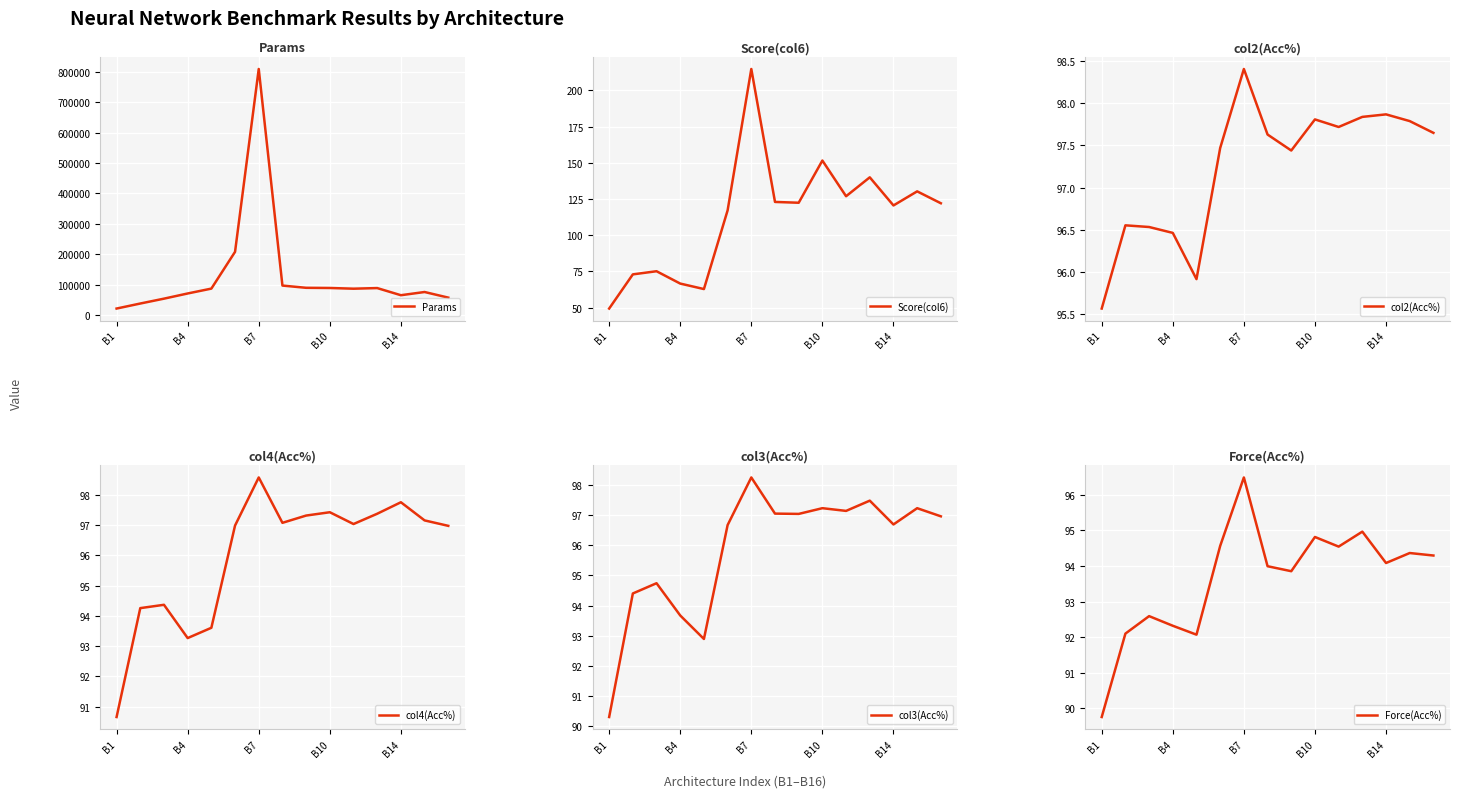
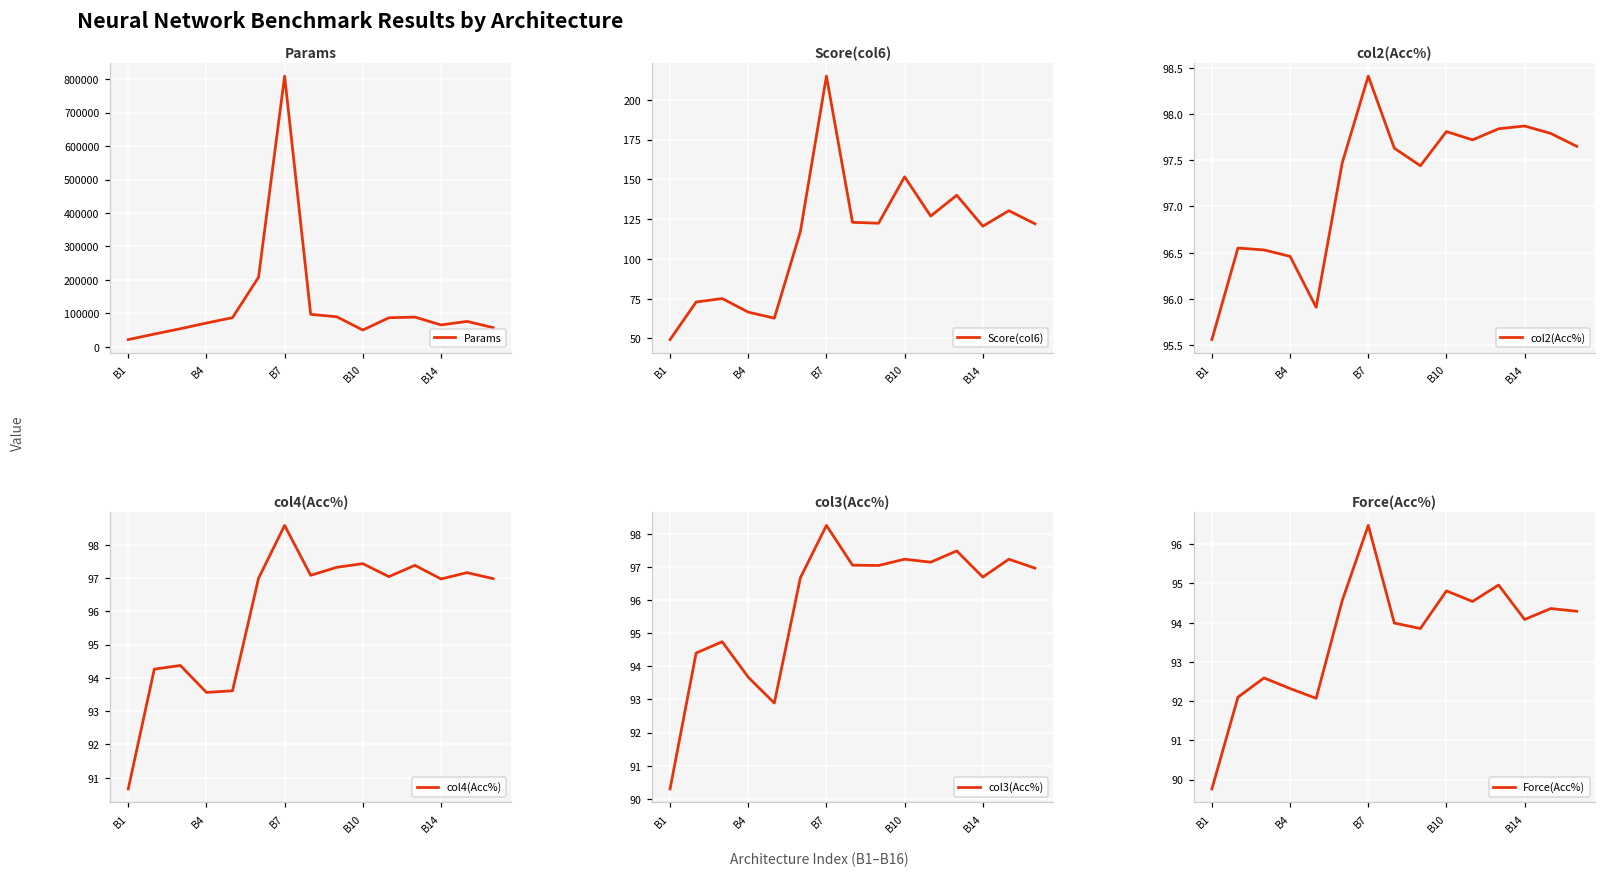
Params, B10: 90000 -> 50000
col4(Acc%), B4: 93.3 -> 93.6
col4(Acc%), B14: 97.8 -> 97.0
